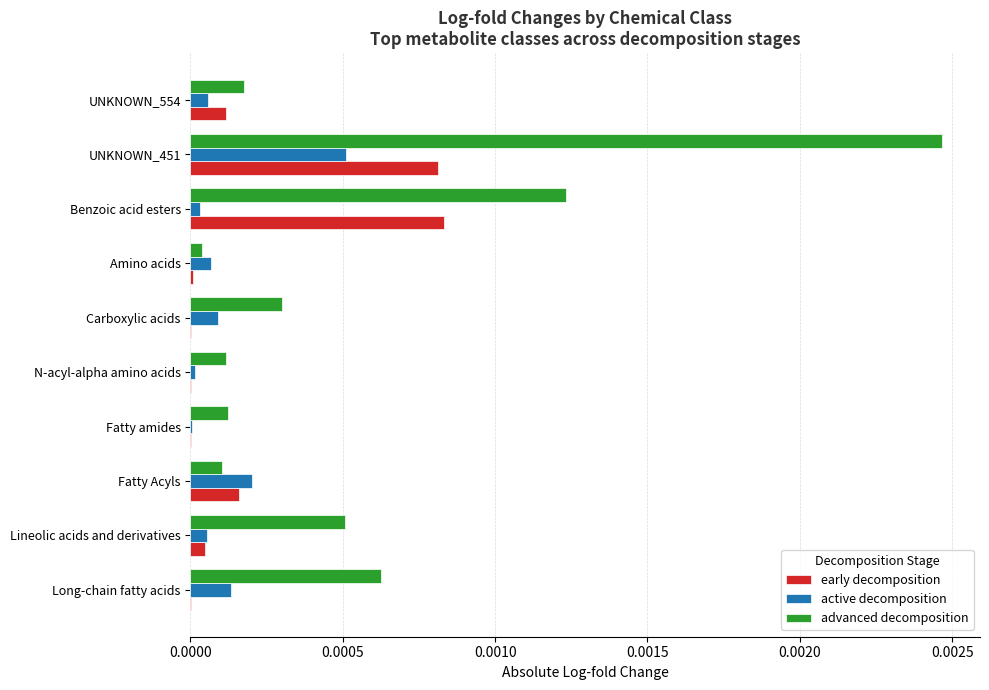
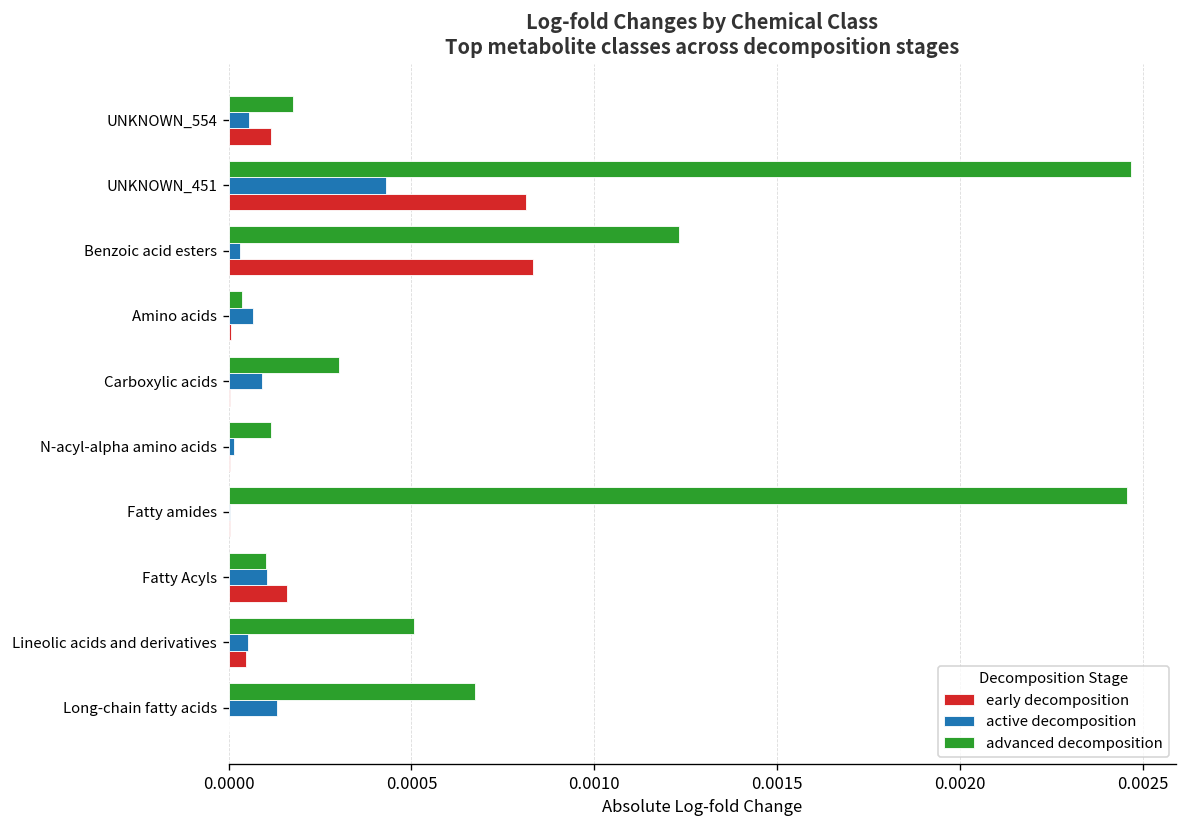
active decomposition, UNKNOWN_451: 0.00051 -> 0.00043
advanced decomposition, Fatty amides: 0.00012 -> 0.00246
active decomposition, Fatty Acyls: 0.00020 -> 0.00011
advanced decomposition, Long-chain fatty acids: 0.00063 -> 0.00067
